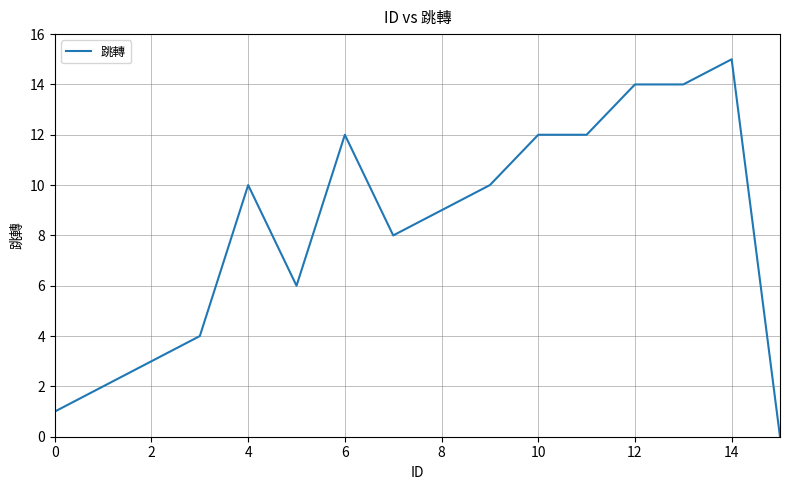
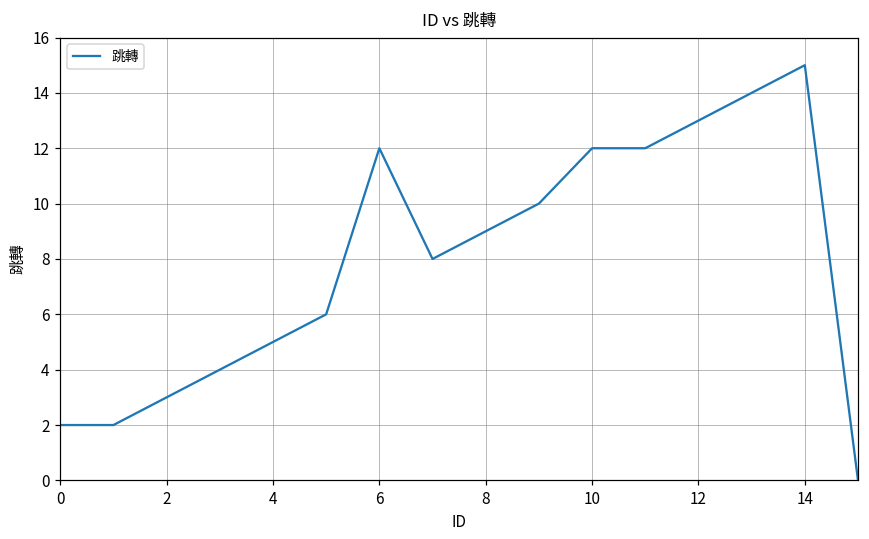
0: 1 -> 2
4: 10 -> 5
12: 14 -> 13
